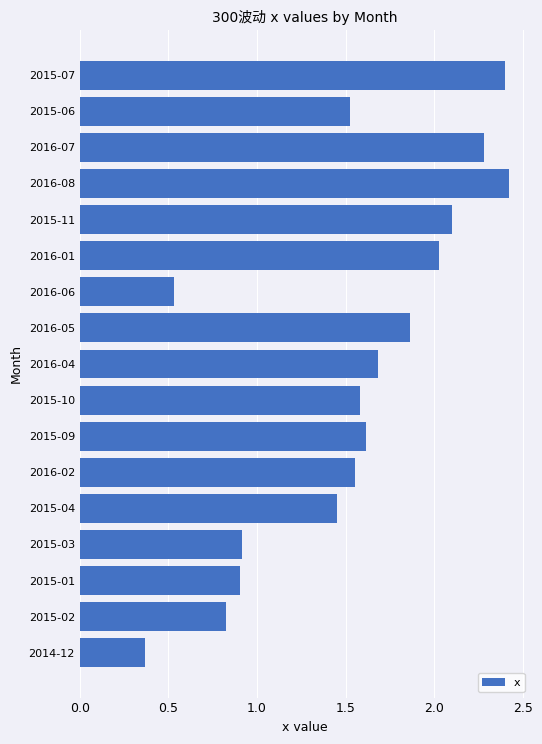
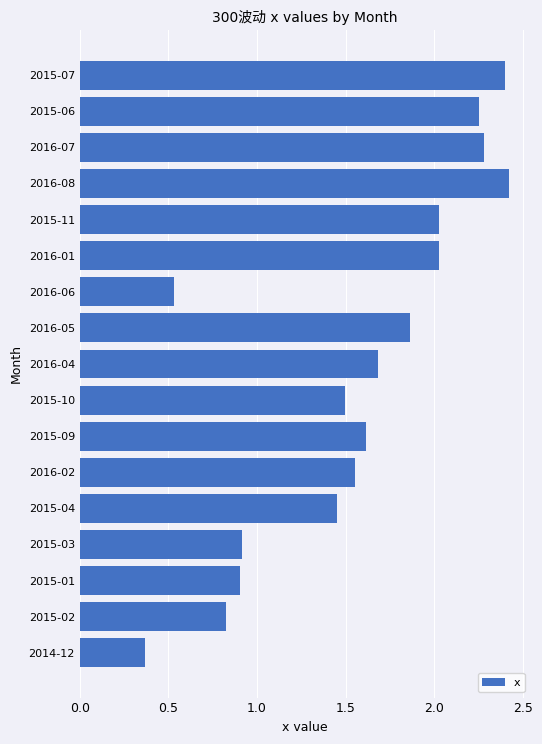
2015-06: 1.52 -> 2.26
2015-11: 2.10 -> 2.03
2015-10: 1.58 -> 1.50
